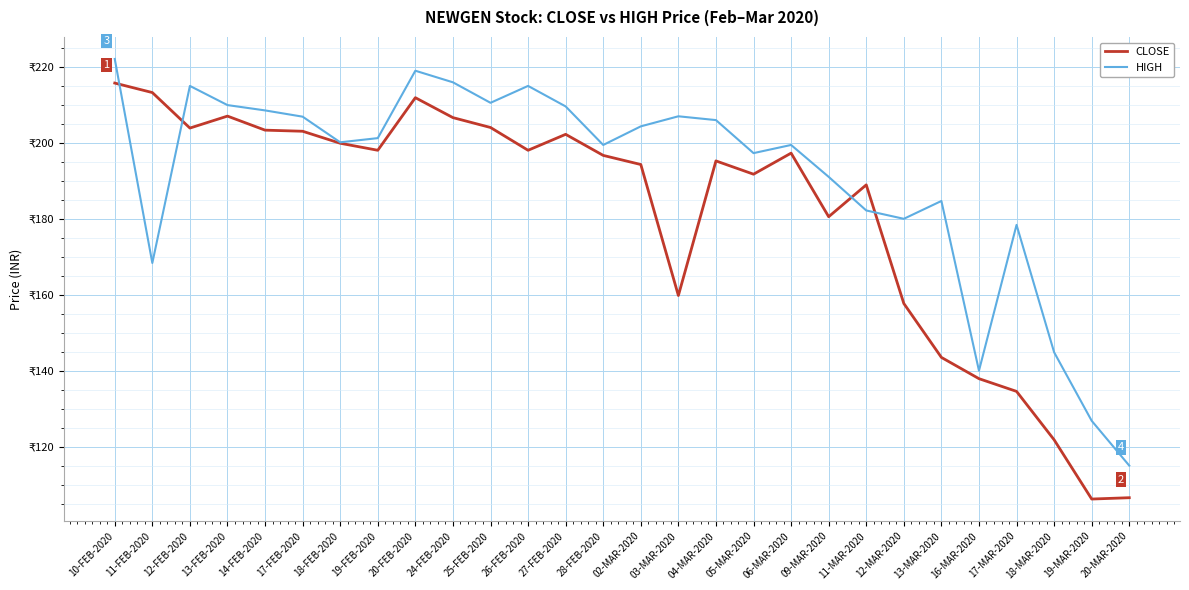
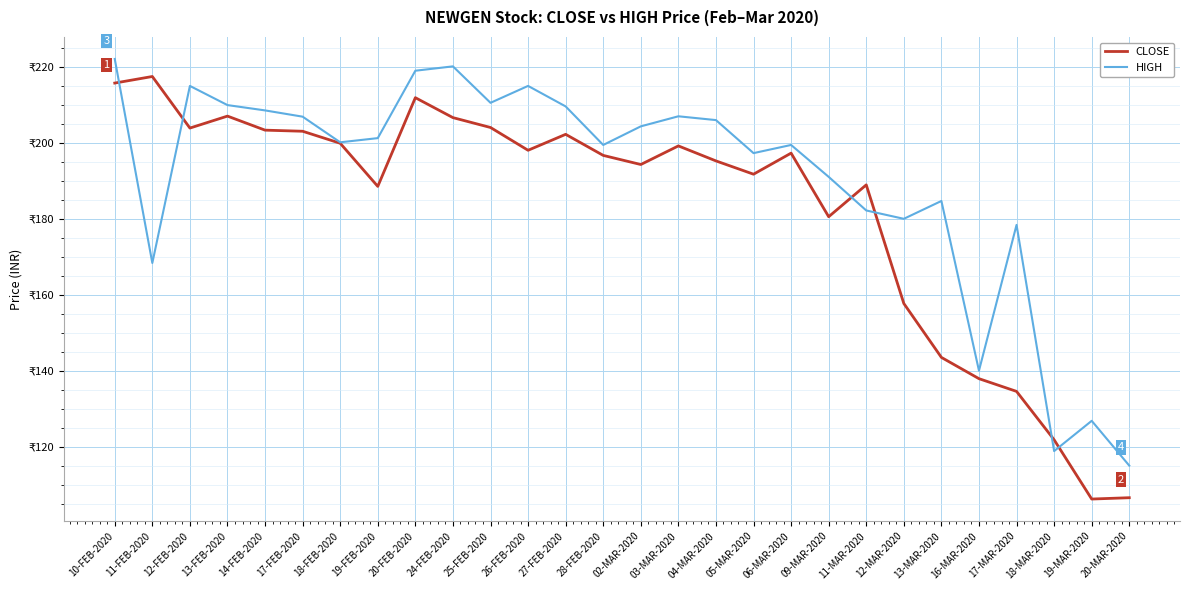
CLOSE, 11-FEB-2020: ₹213 -> ₹217
CLOSE, 19-FEB-2020: ₹198 -> ₹189
HIGH, 24-FEB-2020: ₹216 -> ₹220
CLOSE, 03-MAR-2020: ₹160 -> ₹199
HIGH, 18-MAR-2020: ₹145 -> ₹119
